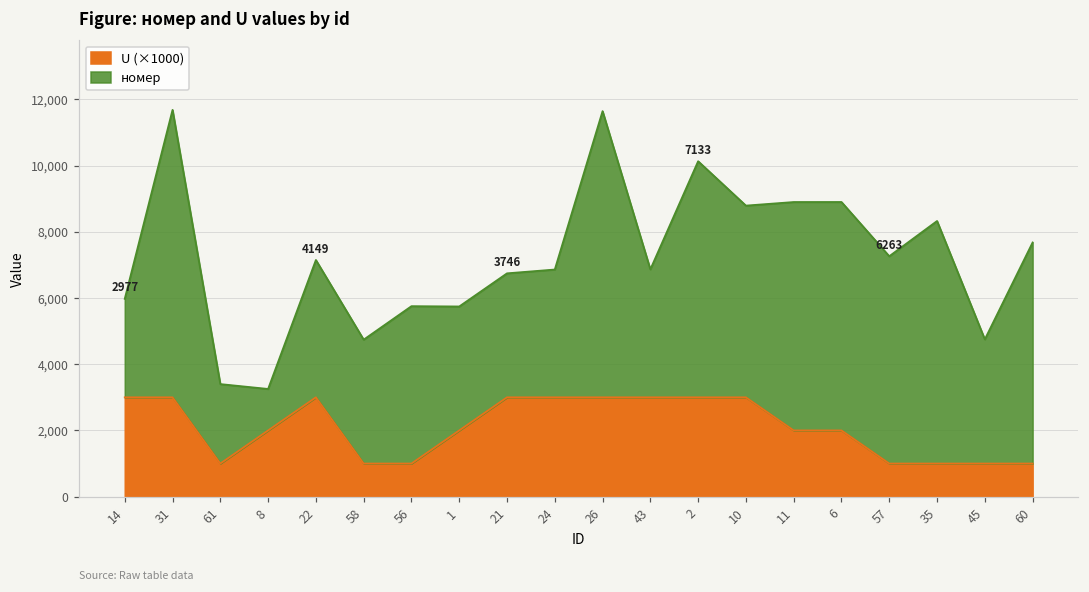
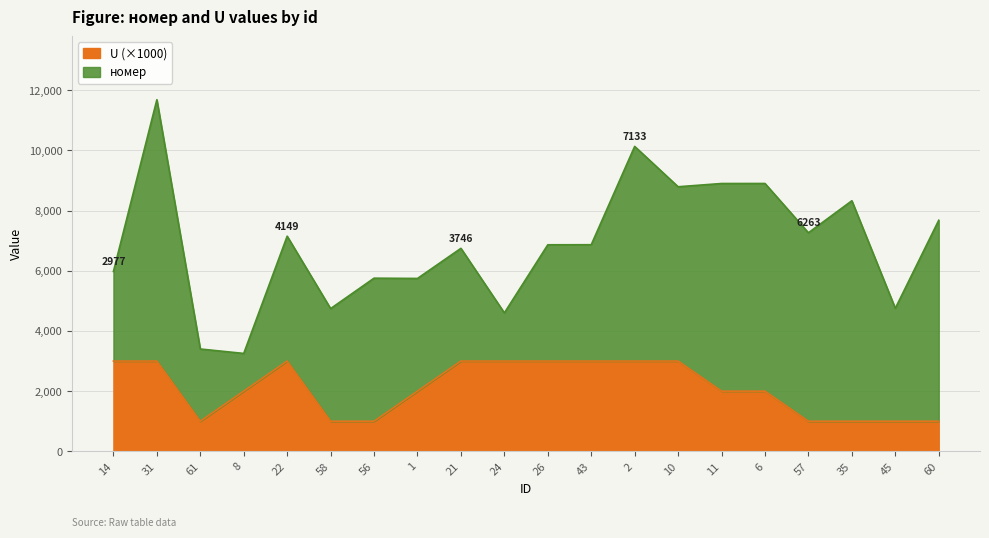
номер, 24: 3,900 -> 1,600
номер, 26: 8,600 -> 3,900
